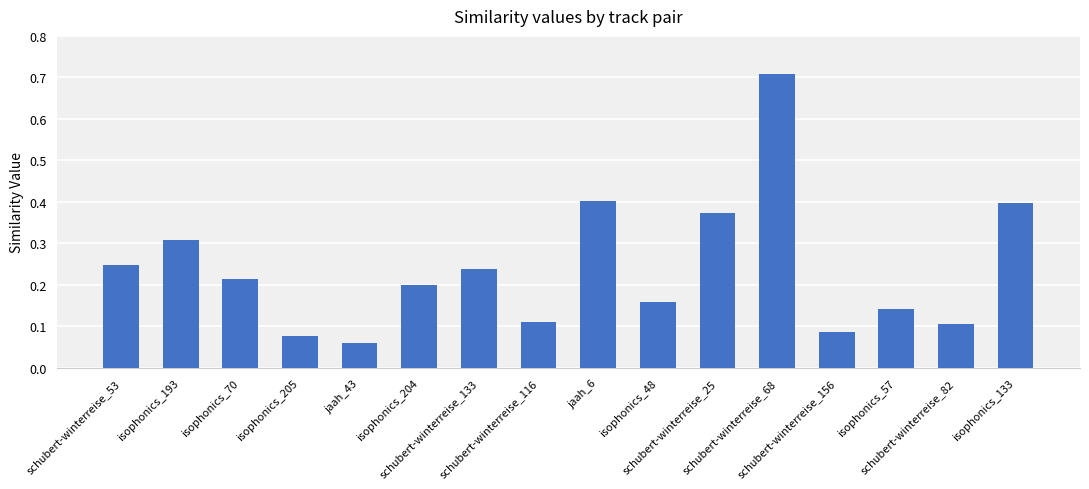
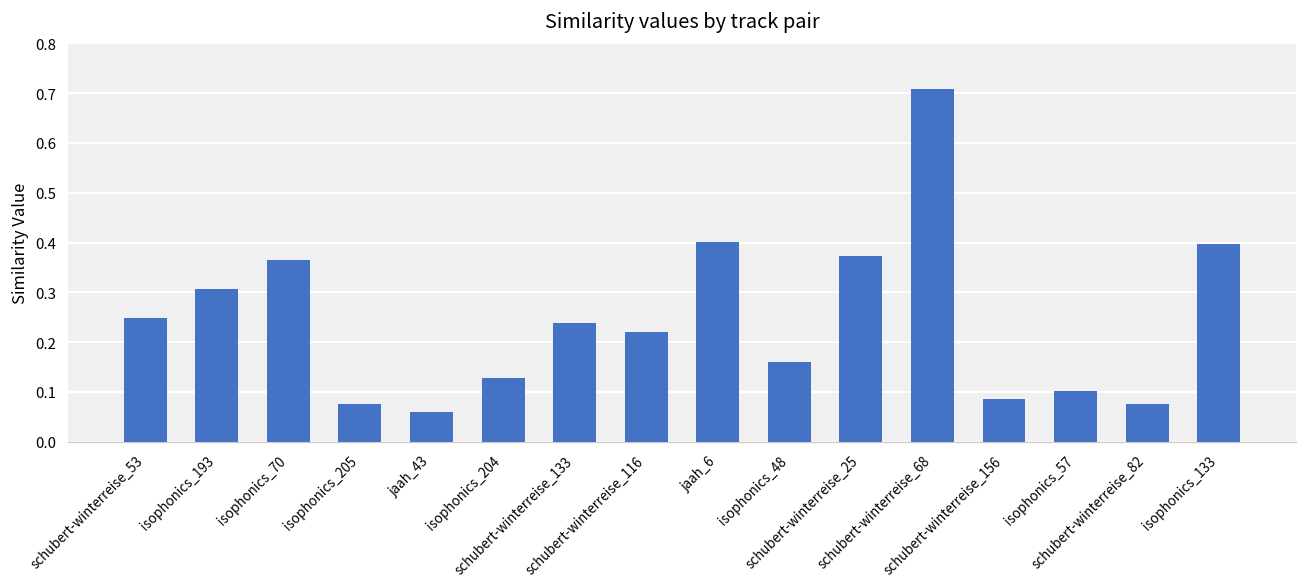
isophonics_70: 0.22 -> 0.36
isophonics_204: 0.20 -> 0.13
schubert-winterreise_116: 0.11 -> 0.22
isophonics_57: 0.14 -> 0.10
schubert-winterreise_82: 0.11 -> 0.08
